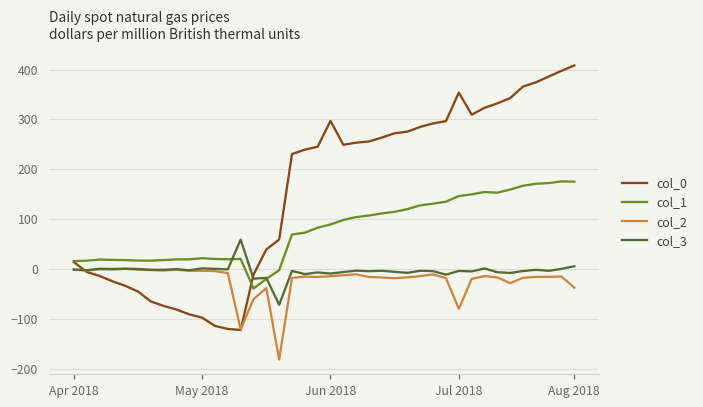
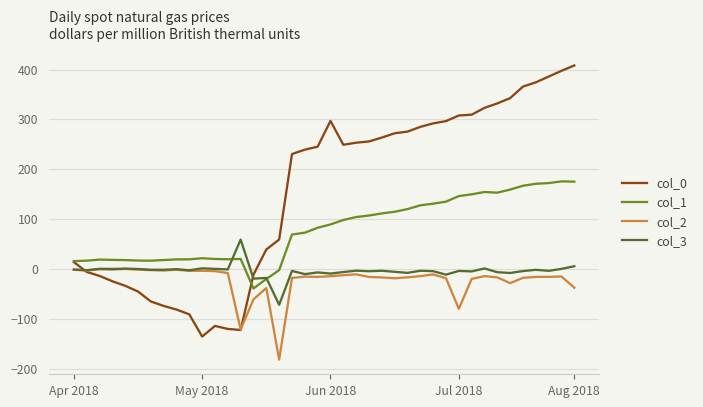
col_0, May 2018: -100 -> -140
col_0, Jul 2018: 350 -> 310
